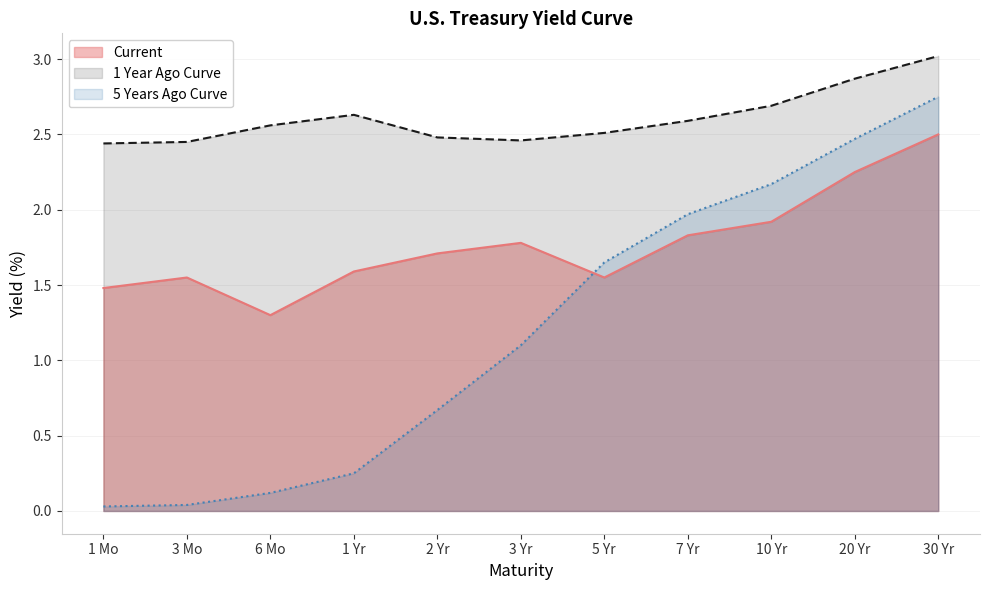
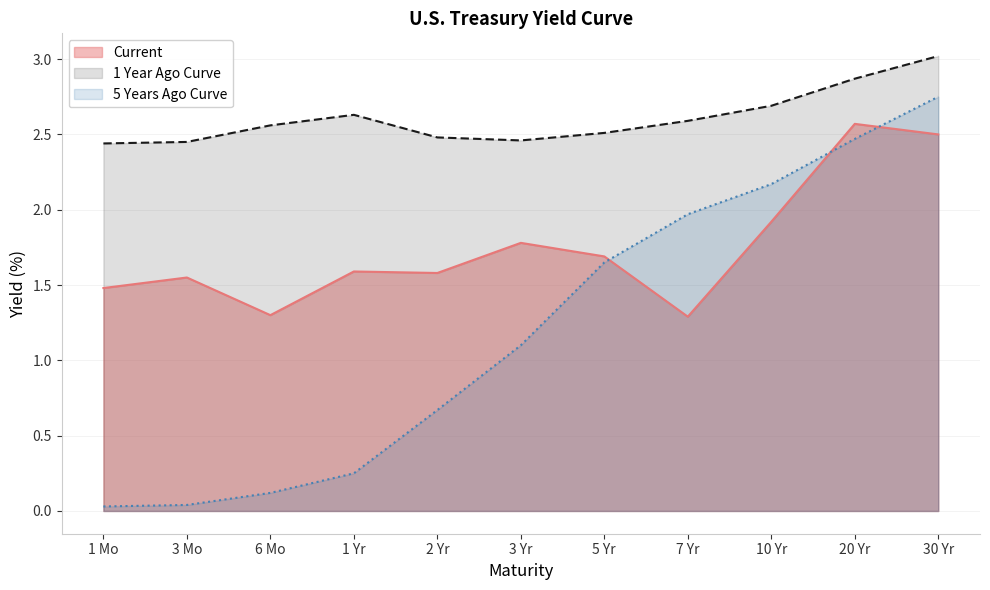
Current, 2 Yr: 1.71 -> 1.58
Current, 5 Yr: 1.55 -> 1.69
Current, 7 Yr: 1.83 -> 1.29
Current, 20 Yr: 2.25 -> 2.57
